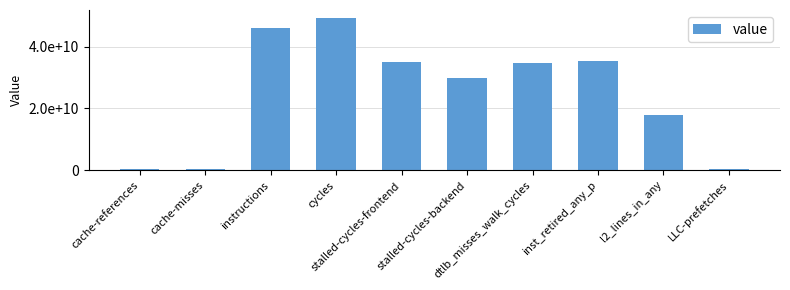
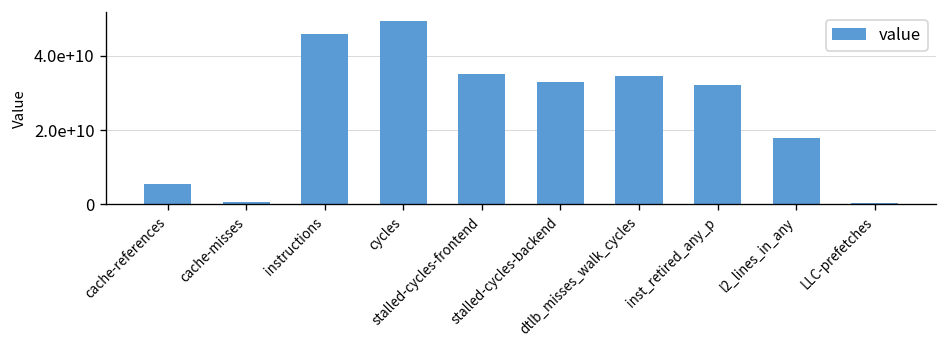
cache-references: 1000000000 -> 6000000000
stalled-cycles-backend: 30000000000 -> 33000000000
inst_retired_any_p: 35000000000 -> 32000000000
